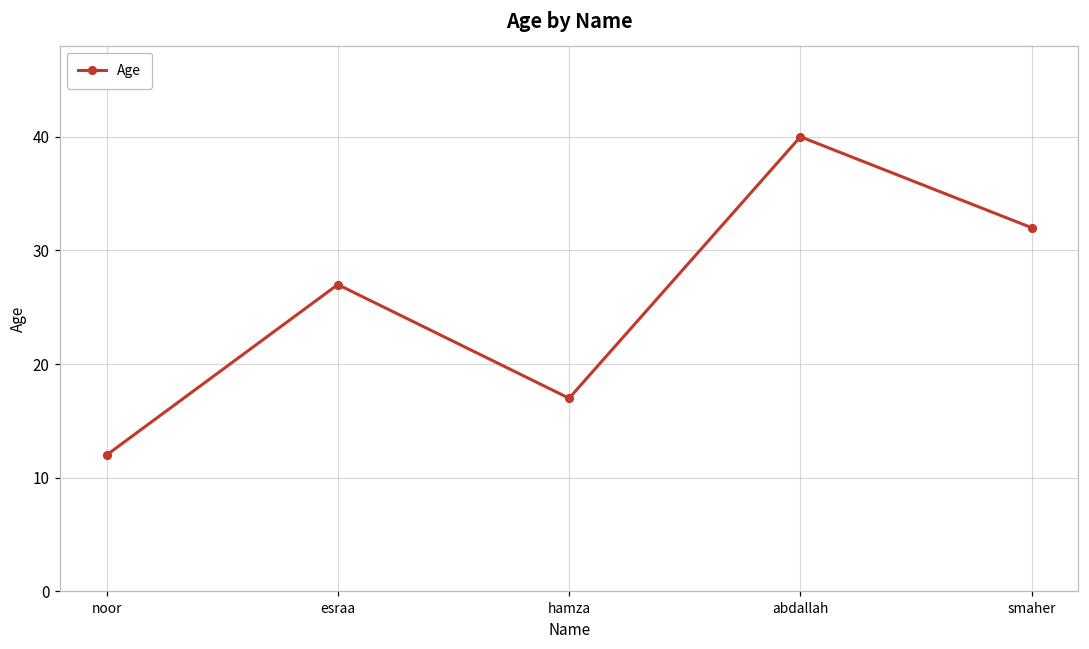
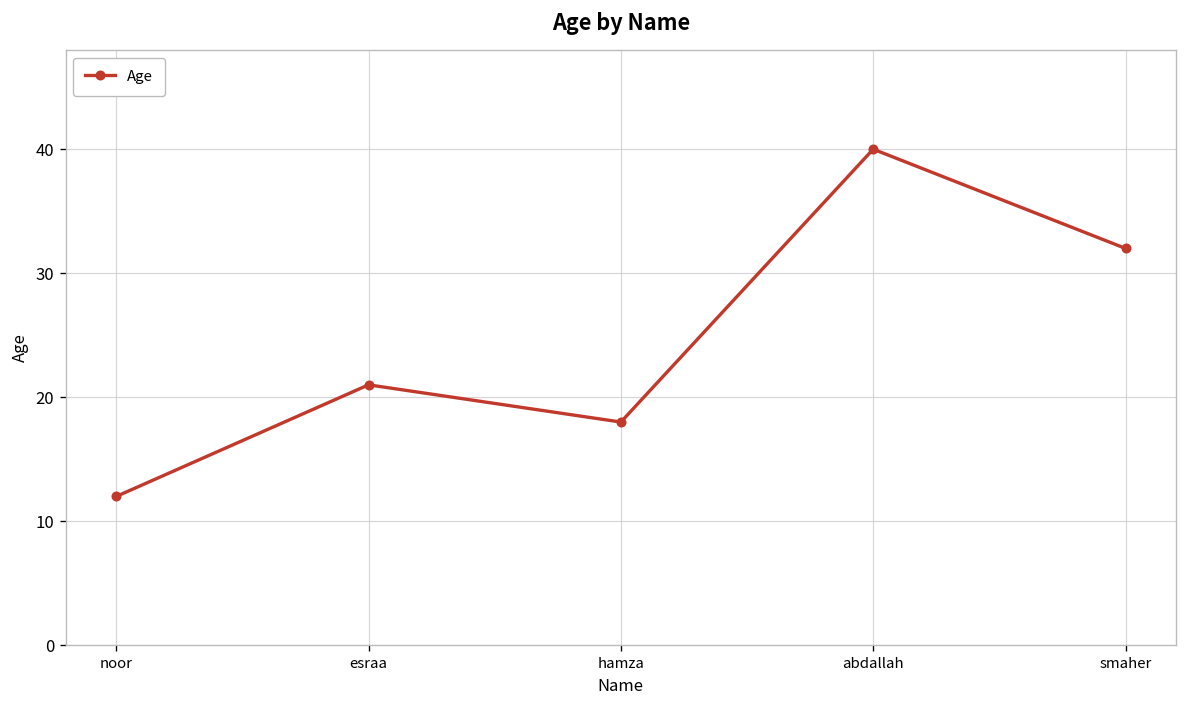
esraa: 27 -> 21
hamza: 17 -> 18
